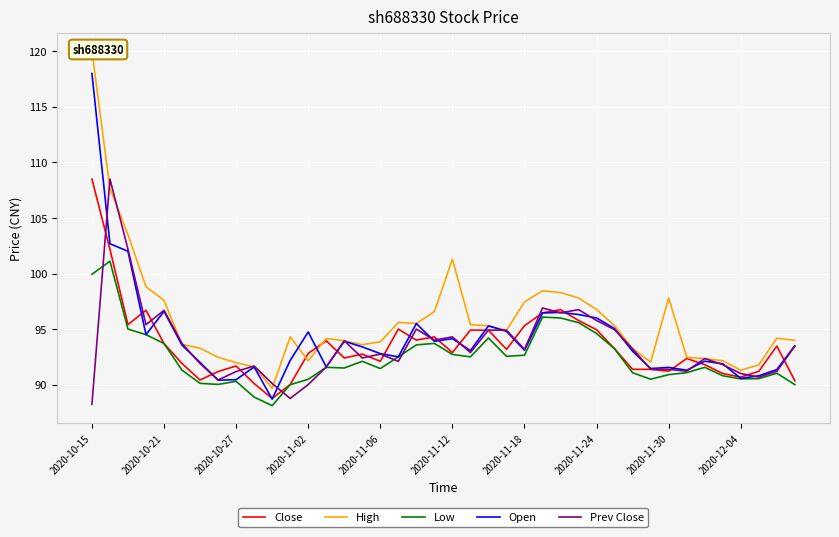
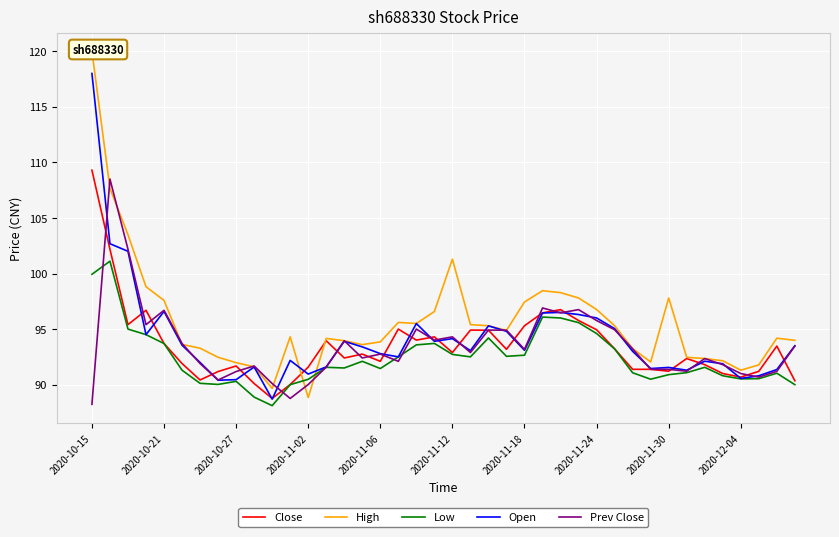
Close, 2020-10-15: 108.5 -> 109.3
Close, 2020-11-02: 92.8 -> 91.6
High, 2020-11-02: 92.2 -> 88.8
Open, 2020-11-02: 94.7 -> 91.0
